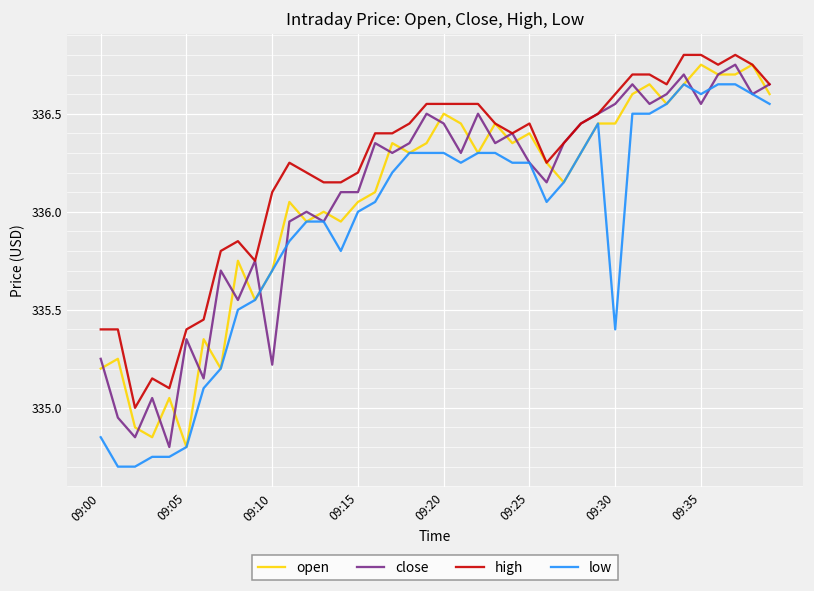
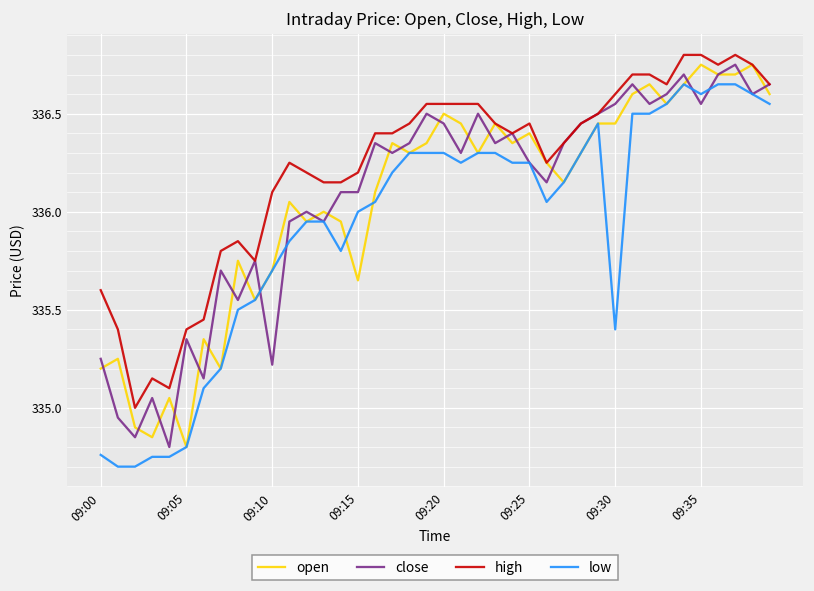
high, 09:00: 335.4 -> 335.6
low, 09:00: 334.85 -> 334.76
open, 09:15: 336.05 -> 335.65
